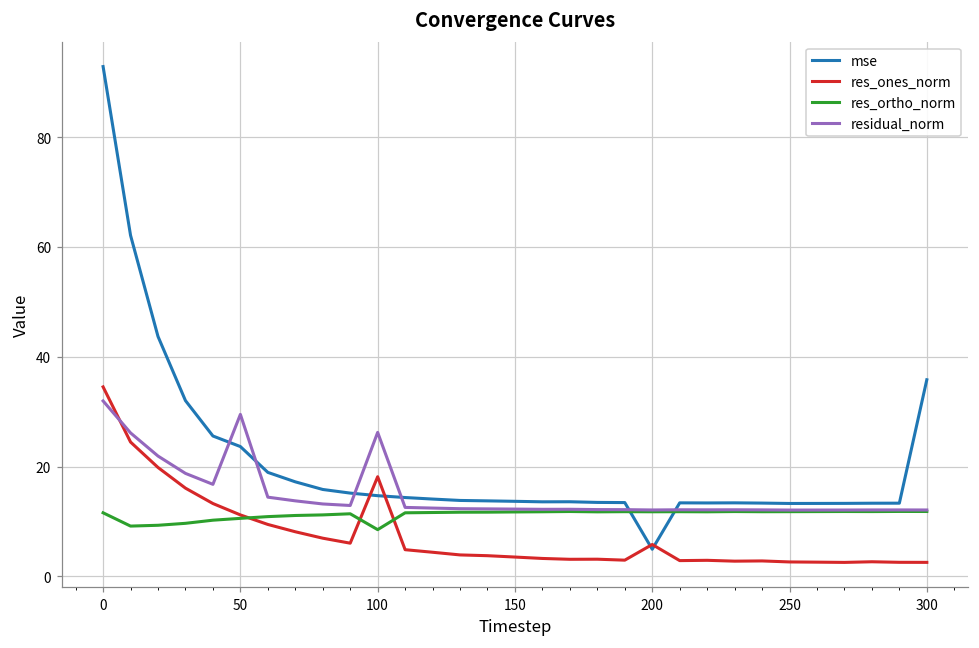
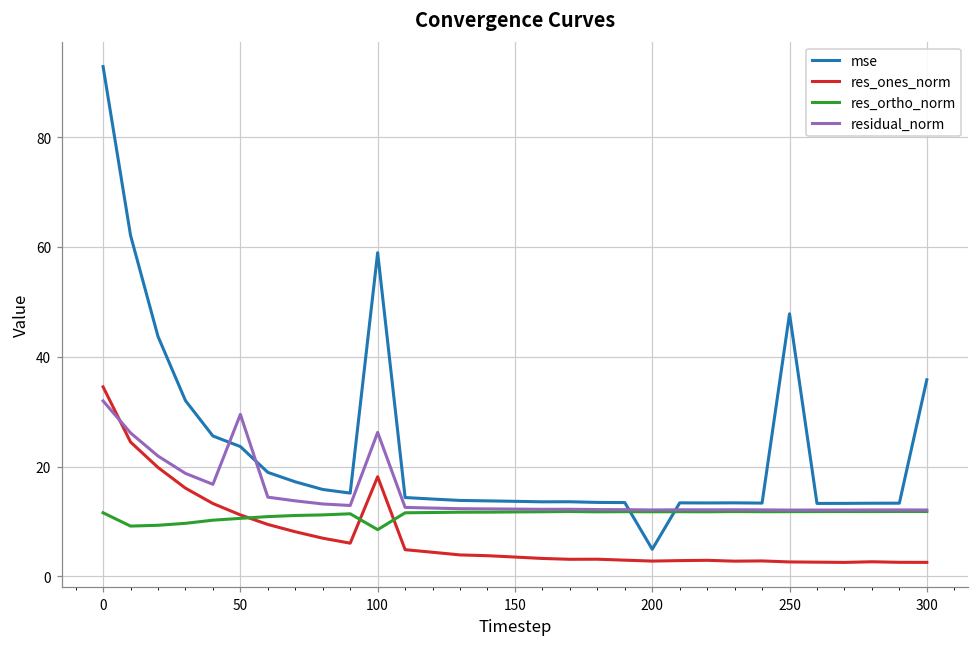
mse, 100: 15 -> 59
res_ones_norm, 200: 6 -> 3
mse, 250: 13 -> 48
